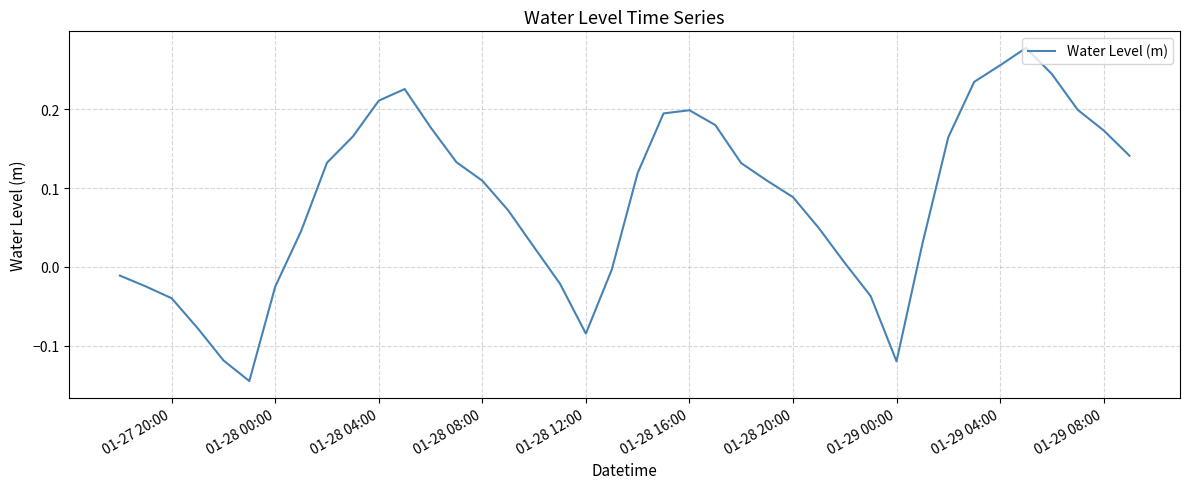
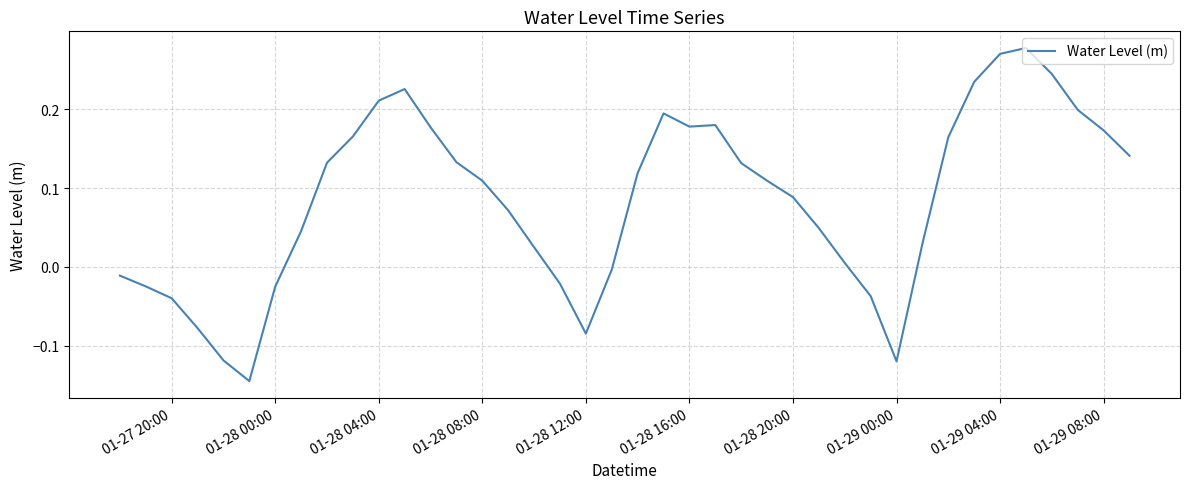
01-28 16:00: 0.20 -> 0.18
01-29 04:00: 0.26 -> 0.27
